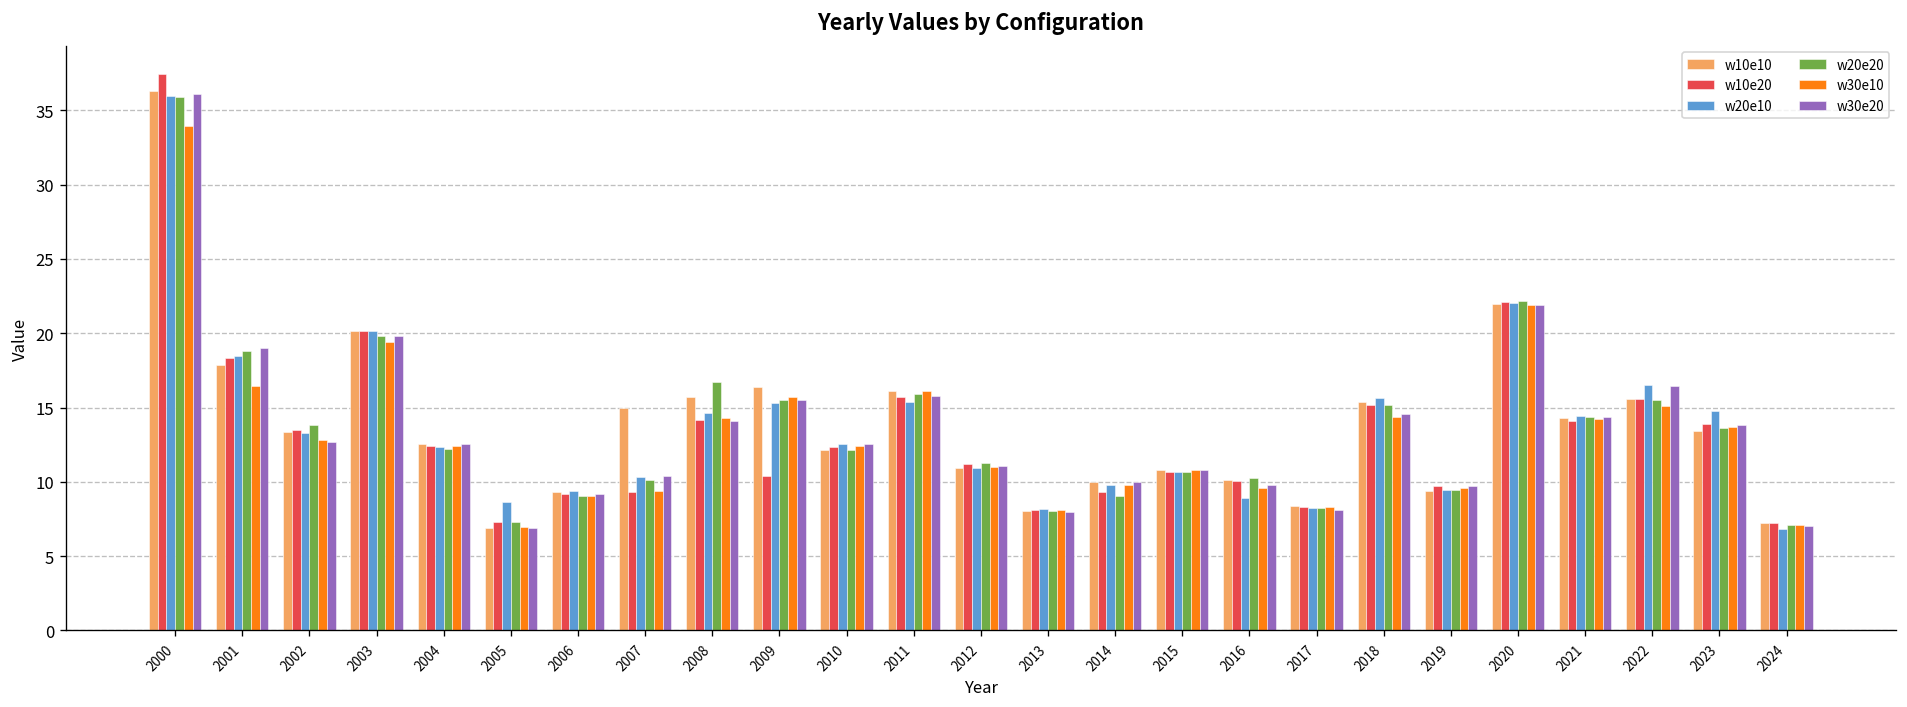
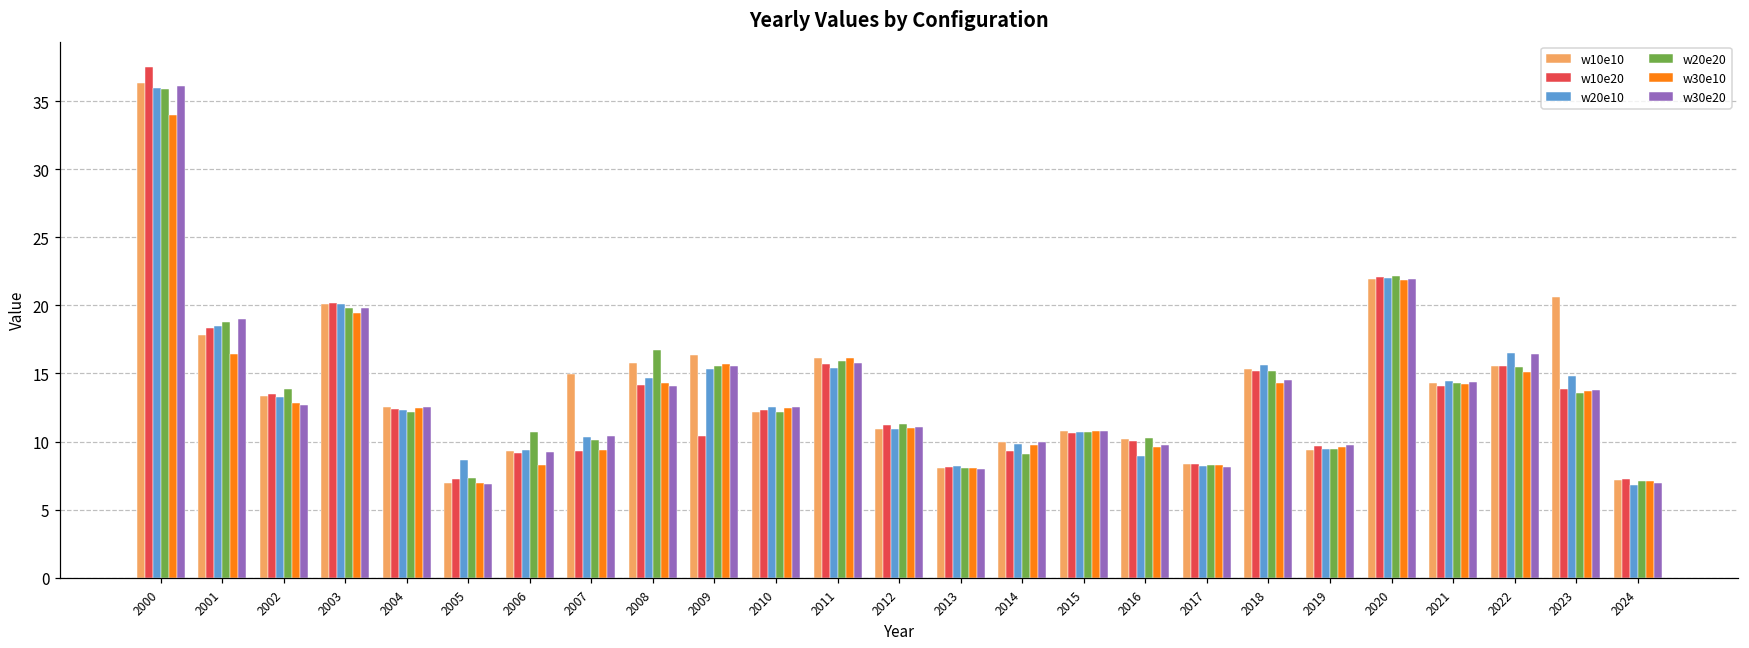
w20e20, 2006: 9.1 -> 10.7
w30e10, 2006: 9.1 -> 8.3
w10e10, 2023: 13.4 -> 20.6
